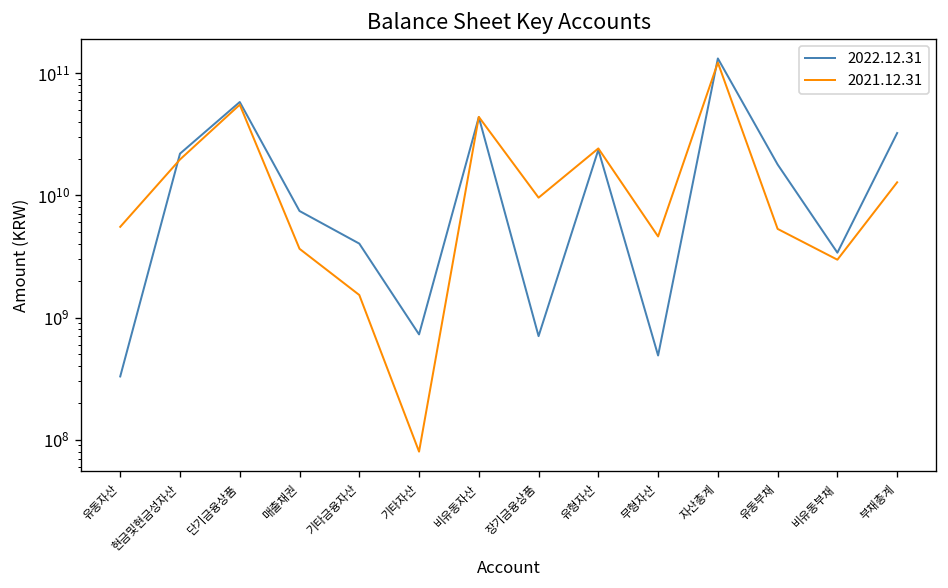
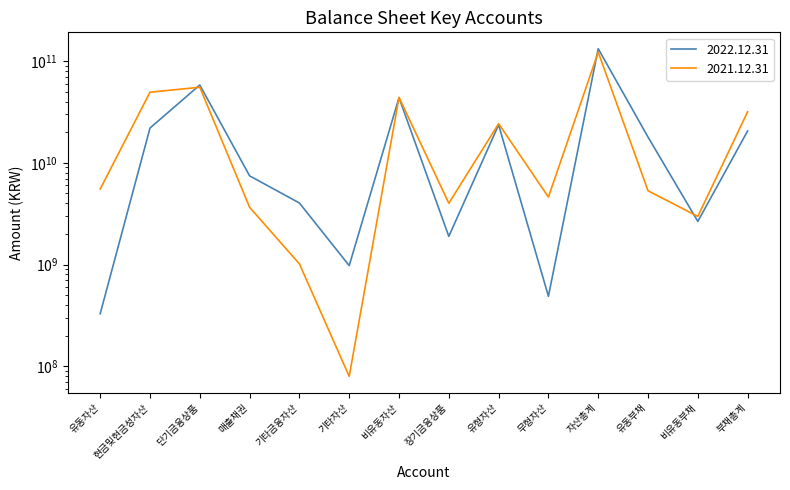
2021.12.31, 현금및현금성자산: 20000000000 -> 50000000000
2021.12.31, 기타금융자산: 1500000000 -> 1000000000
2022.12.31, 기타자산: 700000000 -> 1000000000
2022.12.31, 장기금융상품: 700000000 -> 1900000000
2021.12.31, 장기금융상품: 10000000000 -> 4000000000
2022.12.31, 비유동부채: 3400000000 -> 2700000000
2022.12.31, 부채총계: 32000000000 -> 21000000000
2021.12.31, 부채총계: 13000000000 -> 32000000000
